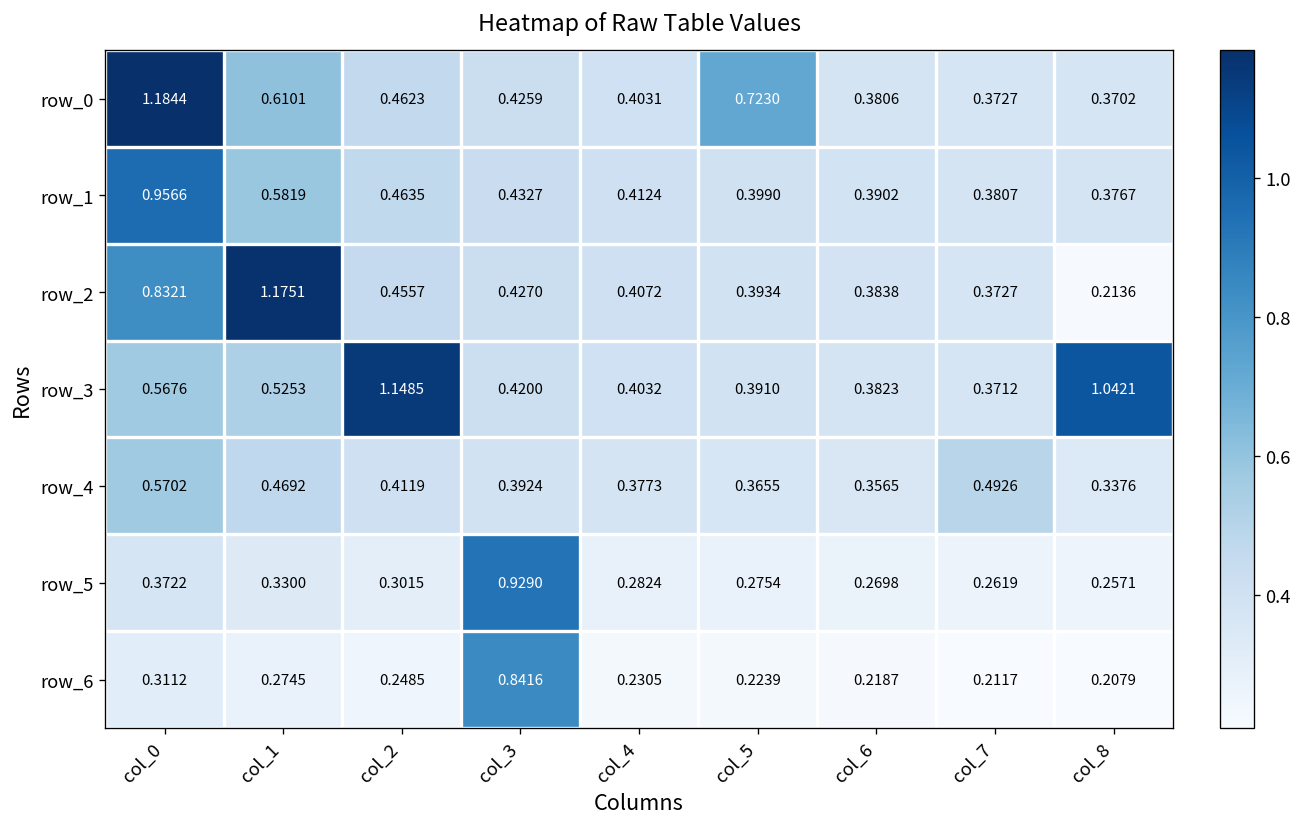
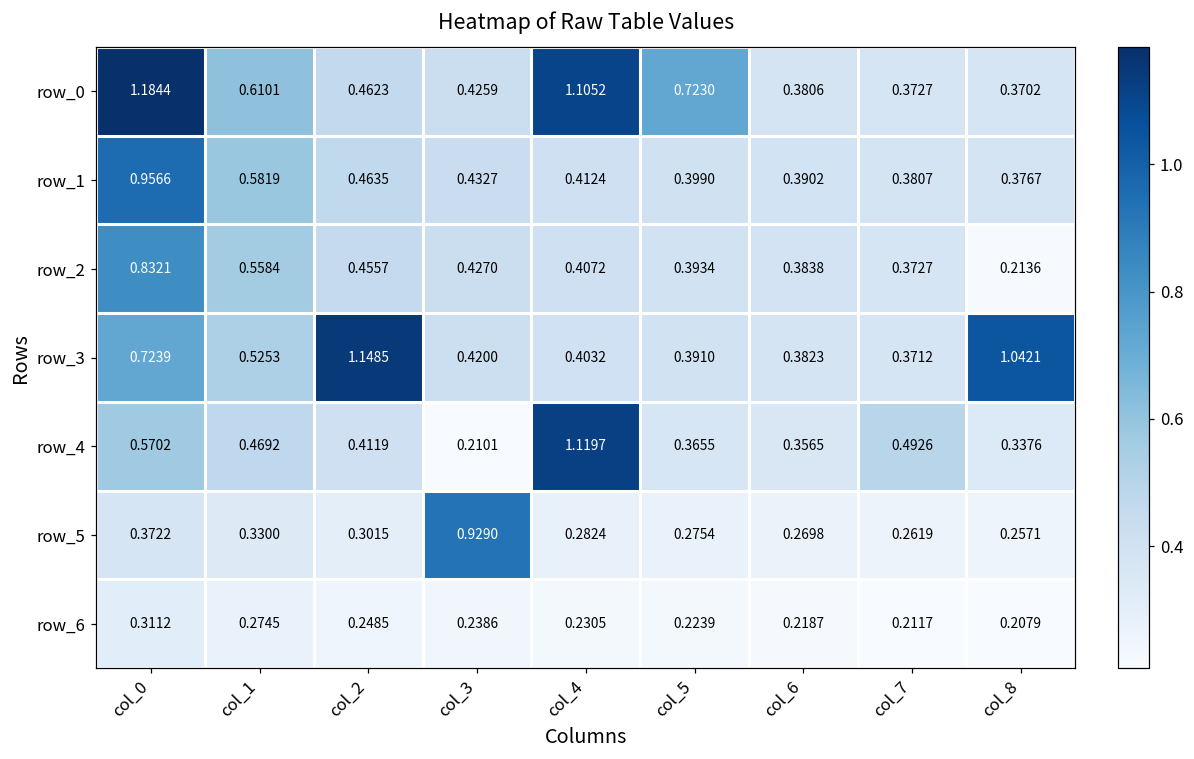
row_0, col_4: 0.4031 -> 1.1052
row_2, col_1: 1.1751 -> 0.5584
row_3, col_0: 0.5676 -> 0.7239
row_4, col_3: 0.3924 -> 0.2101
row_4, col_4: 0.3773 -> 1.1197
row_6, col_3: 0.8416 -> 0.2386
